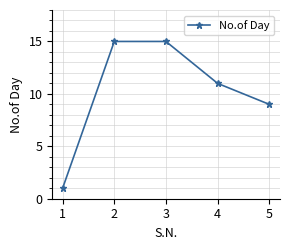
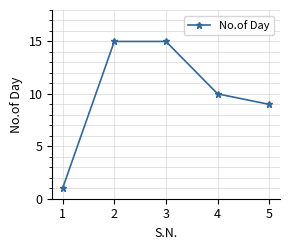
4: 11 -> 10
